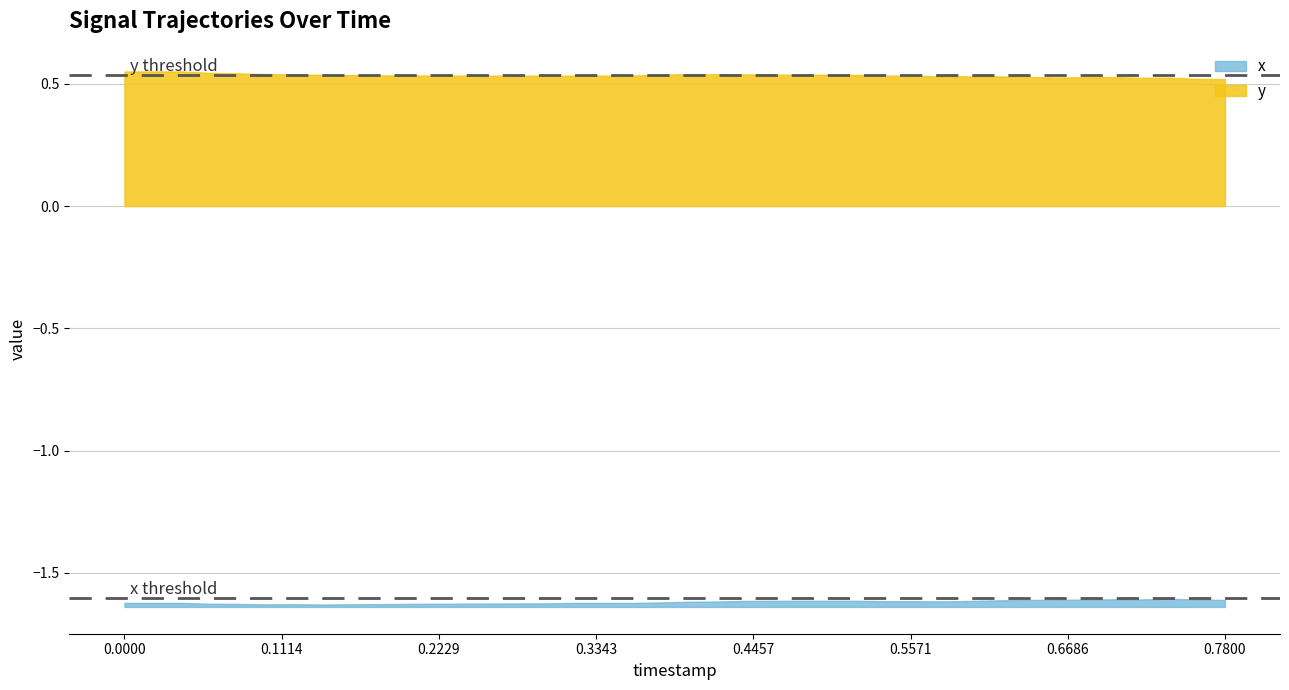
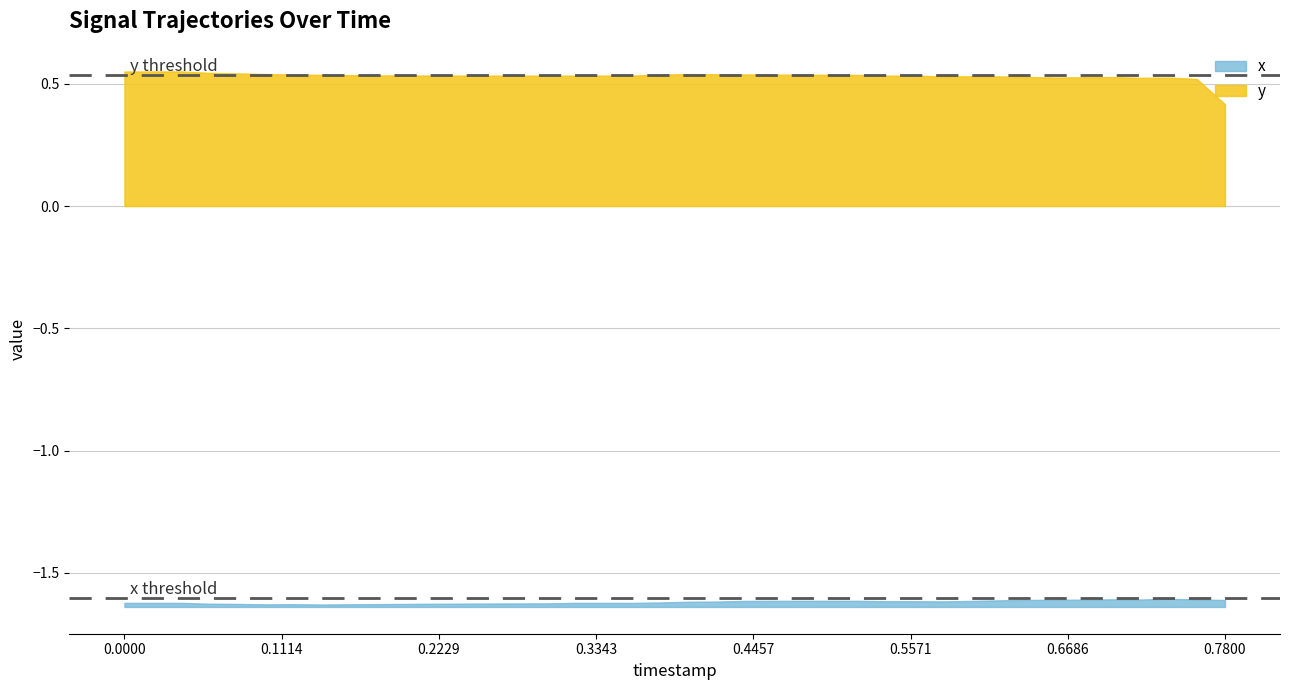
y, 0.7800: 0.52 -> 0.42
